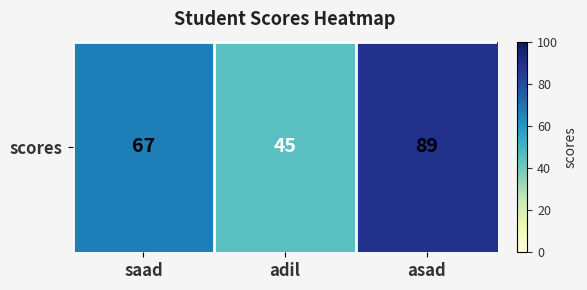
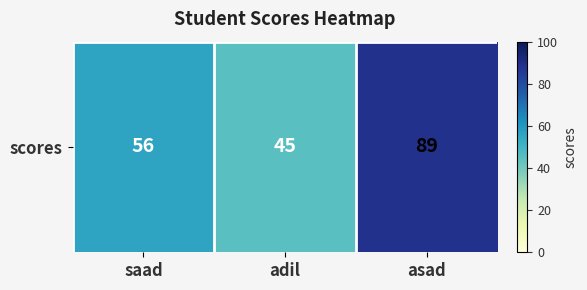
scores, saad: 67 -> 56
